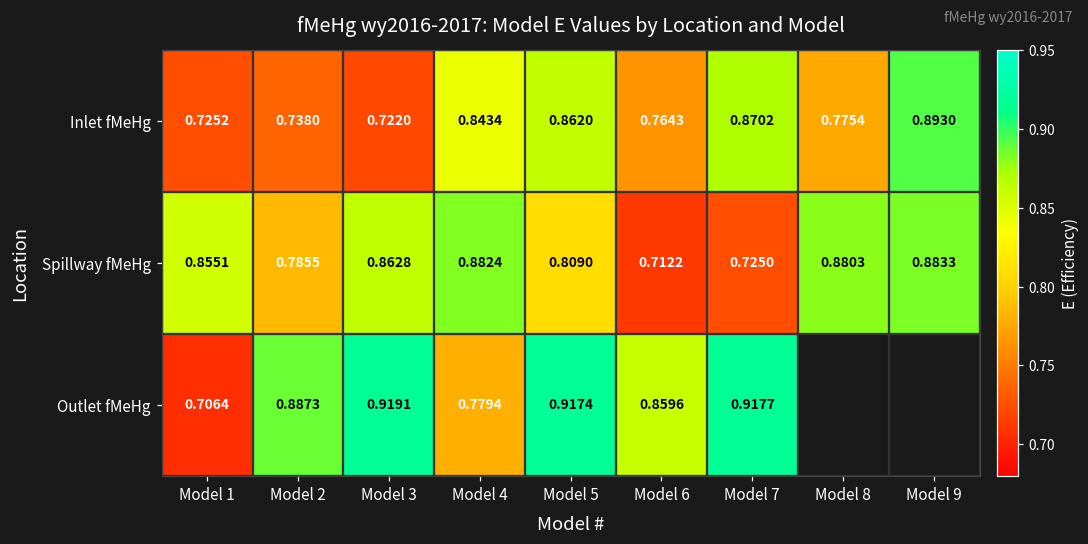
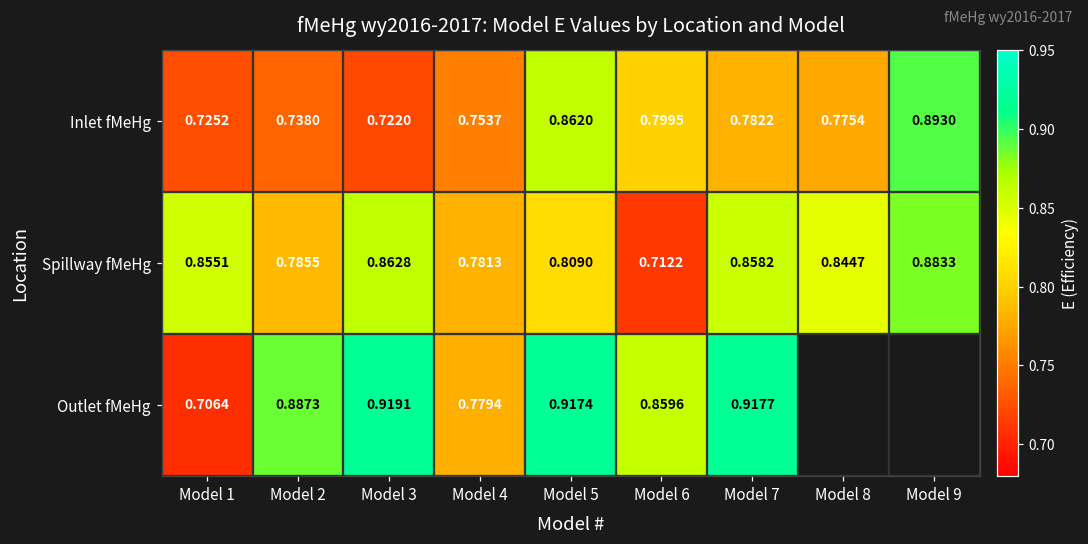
Inlet fMeHg, Model 4: 0.8434 -> 0.7537
Inlet fMeHg, Model 6: 0.7643 -> 0.7995
Inlet fMeHg, Model 7: 0.8702 -> 0.7822
Spillway fMeHg, Model 4: 0.8824 -> 0.7813
Spillway fMeHg, Model 7: 0.7250 -> 0.8582
Spillway fMeHg, Model 8: 0.8803 -> 0.8447
